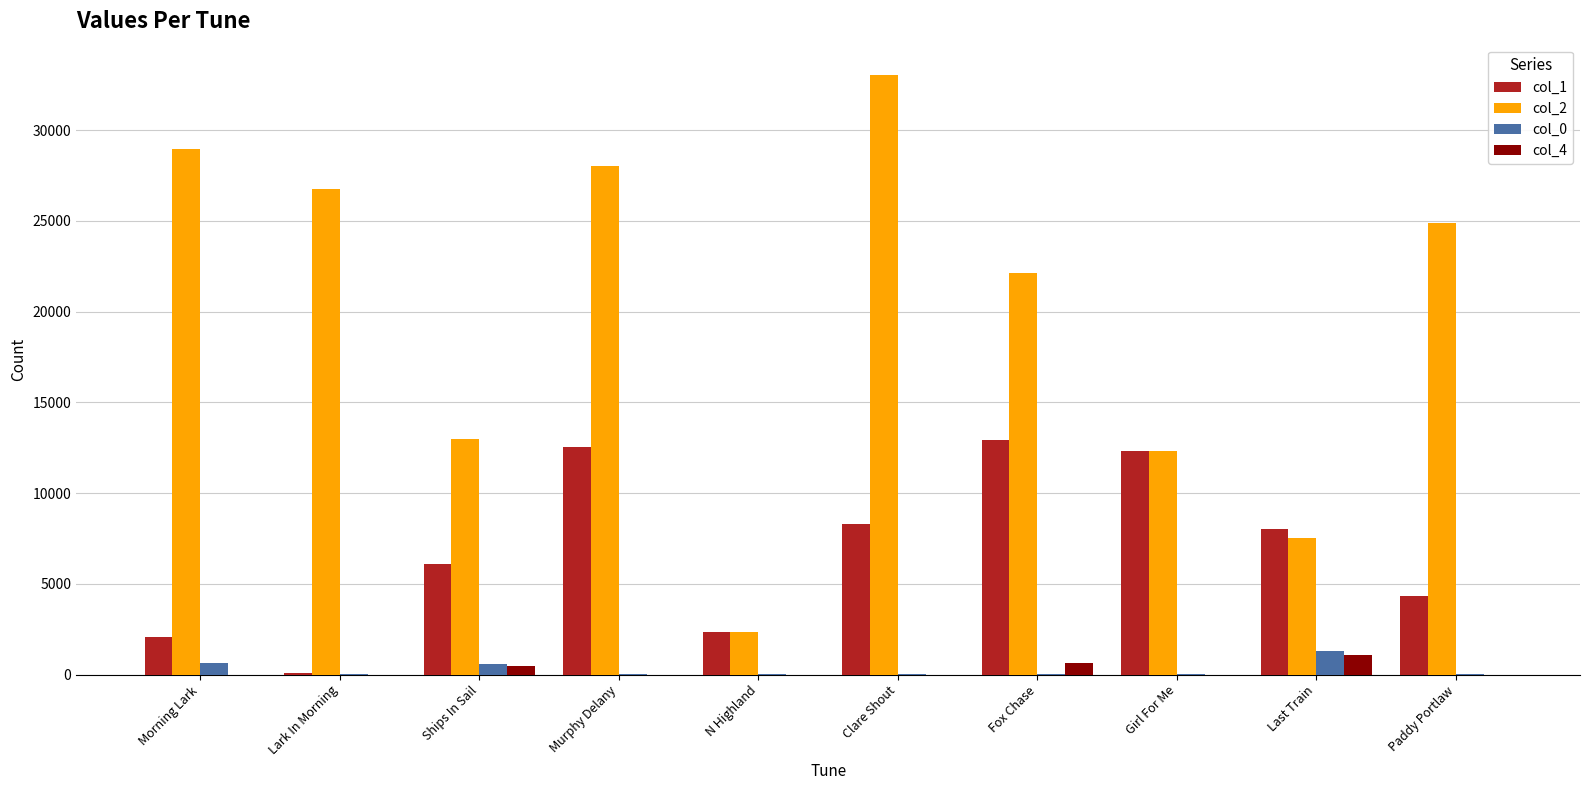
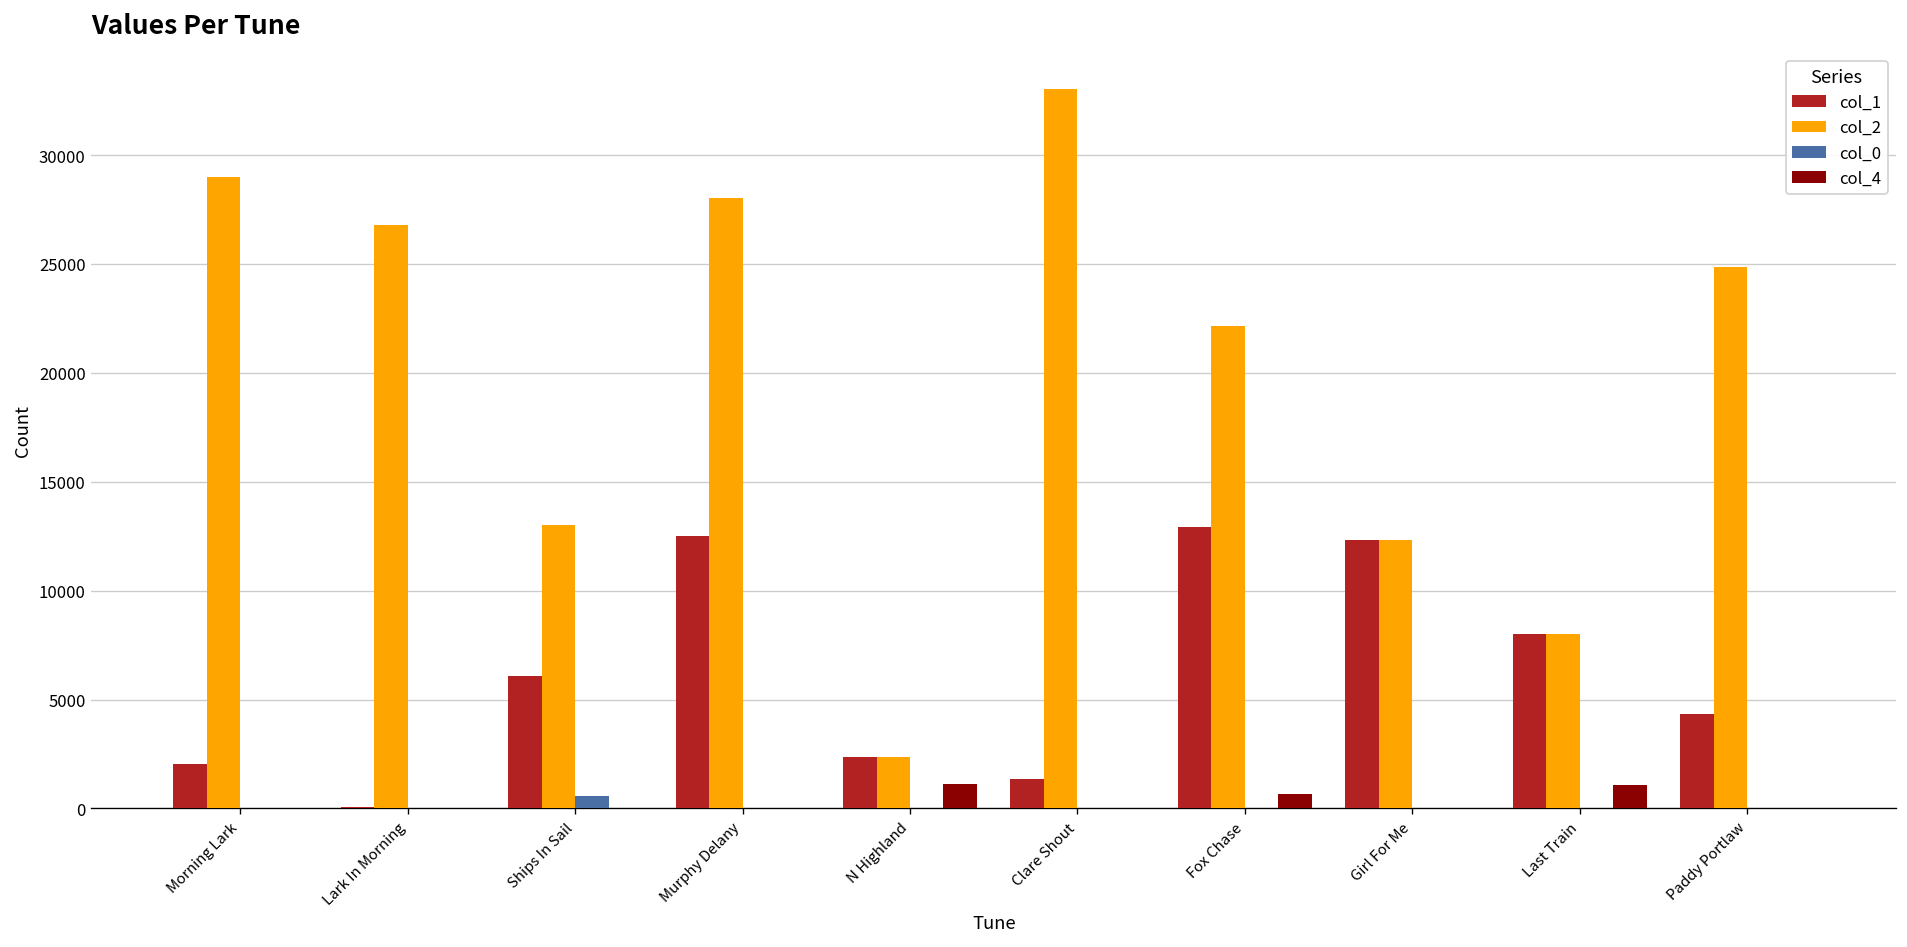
col_0, Morning Lark: 600 -> 0
col_4, Ships In Sail: 500 -> 0
col_4, N Highland: 0 -> 1100
col_1, Clare Shout: 8300 -> 1300
col_2, Last Train: 7500 -> 8000
col_0, Last Train: 1300 -> 0
